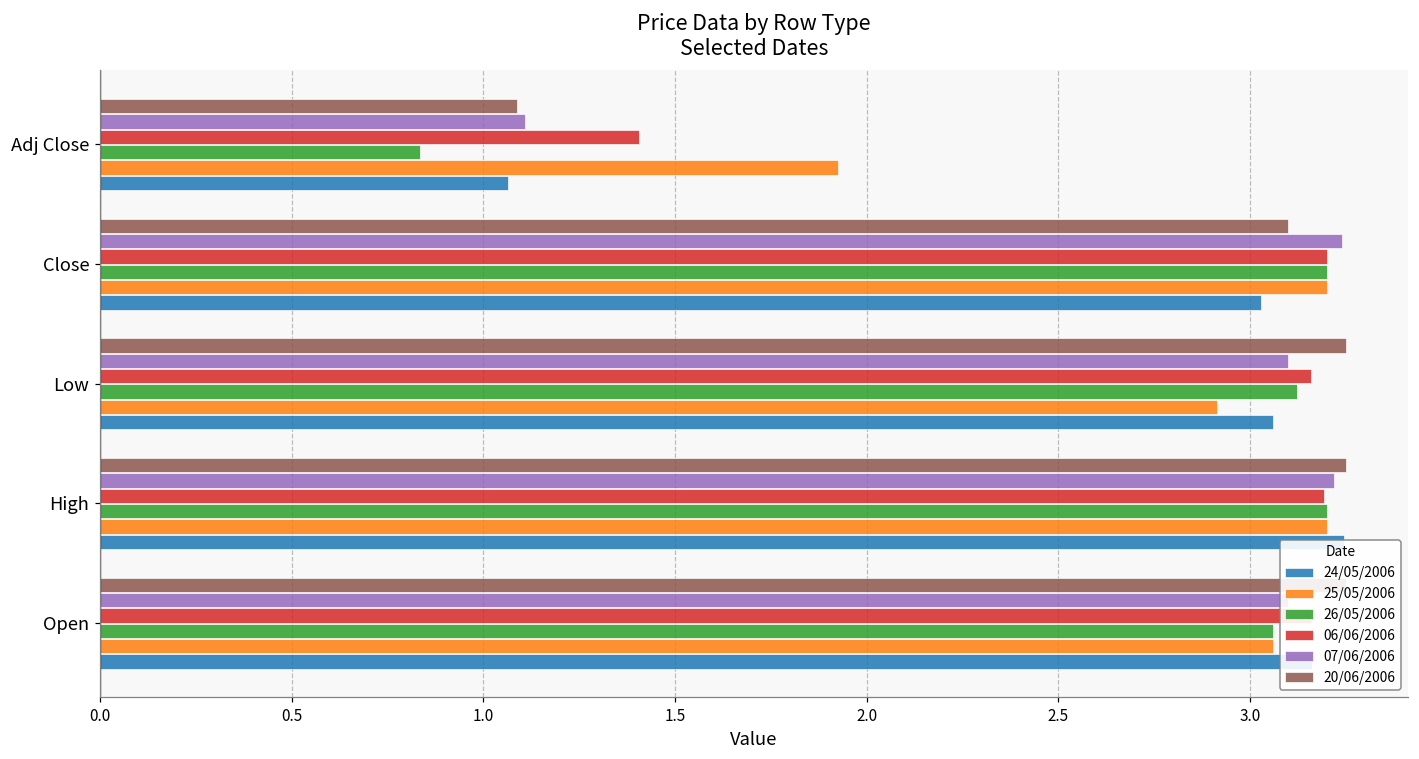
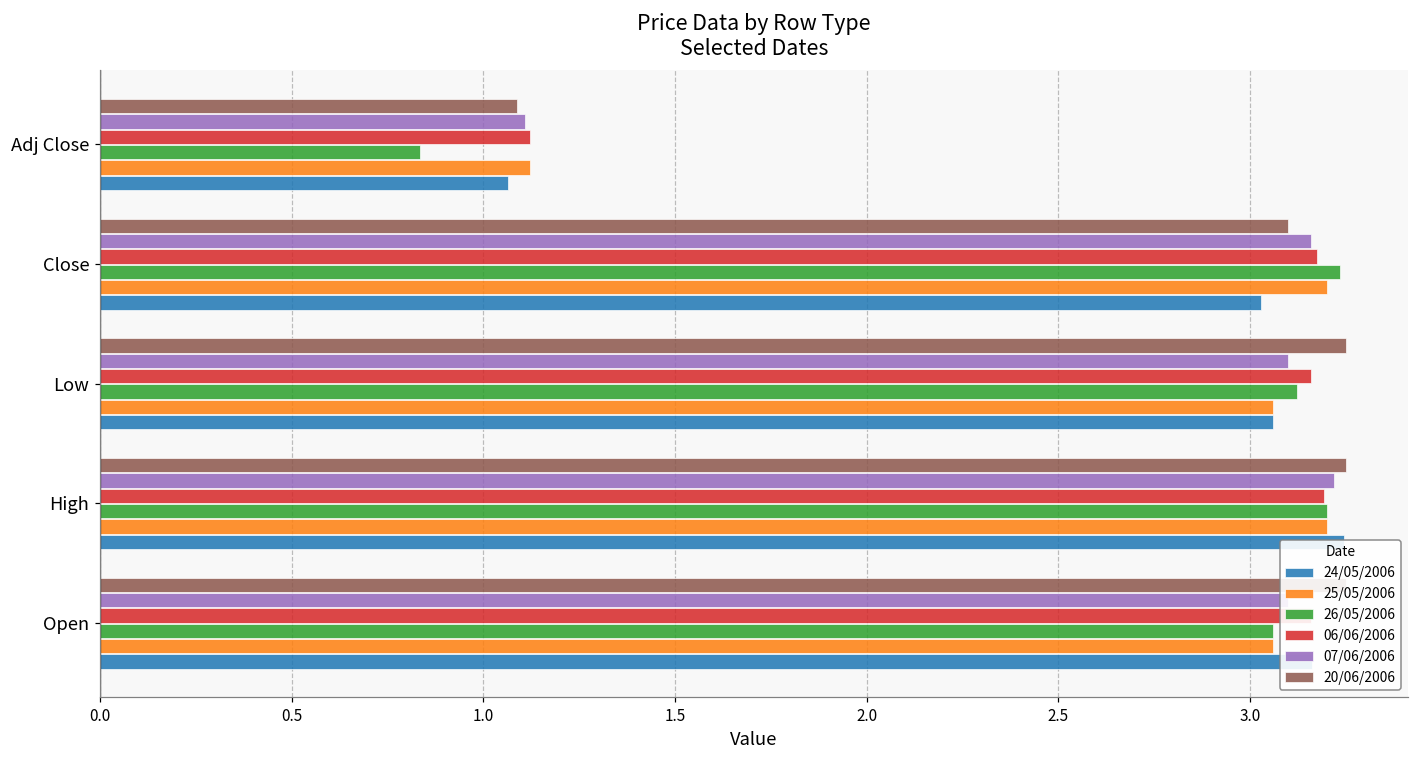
06/06/2006, Adj Close: 1.41 -> 1.12
25/05/2006, Adj Close: 1.93 -> 1.12
07/06/2006, Close: 3.24 -> 3.16
06/06/2006, Close: 3.20 -> 3.17
26/05/2006, Close: 3.20 -> 3.23
25/05/2006, Low: 2.91 -> 3.06
